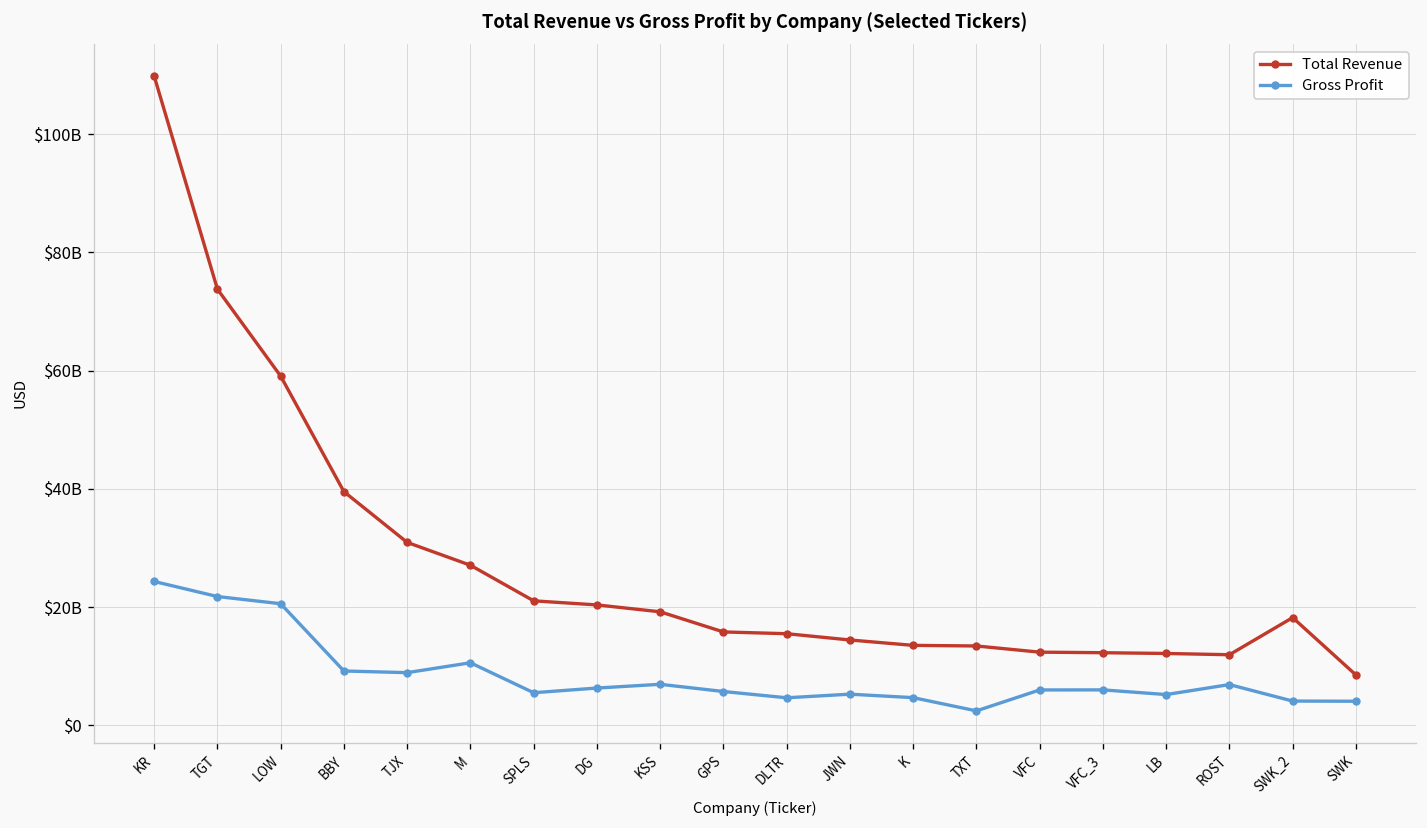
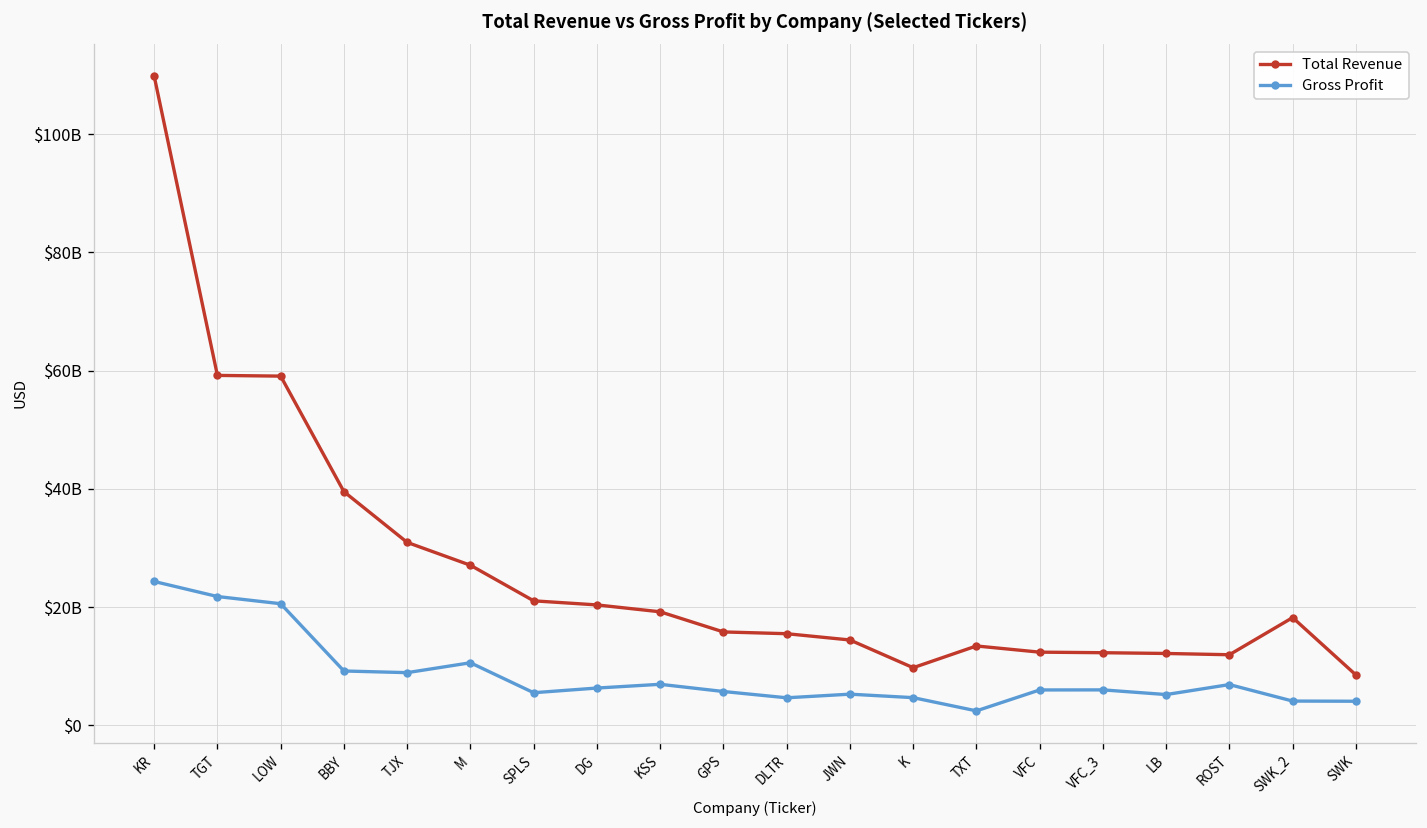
Total Revenue, TGT: $74000000000 -> $59000000000
Total Revenue, K: $14000000000 -> $10000000000
